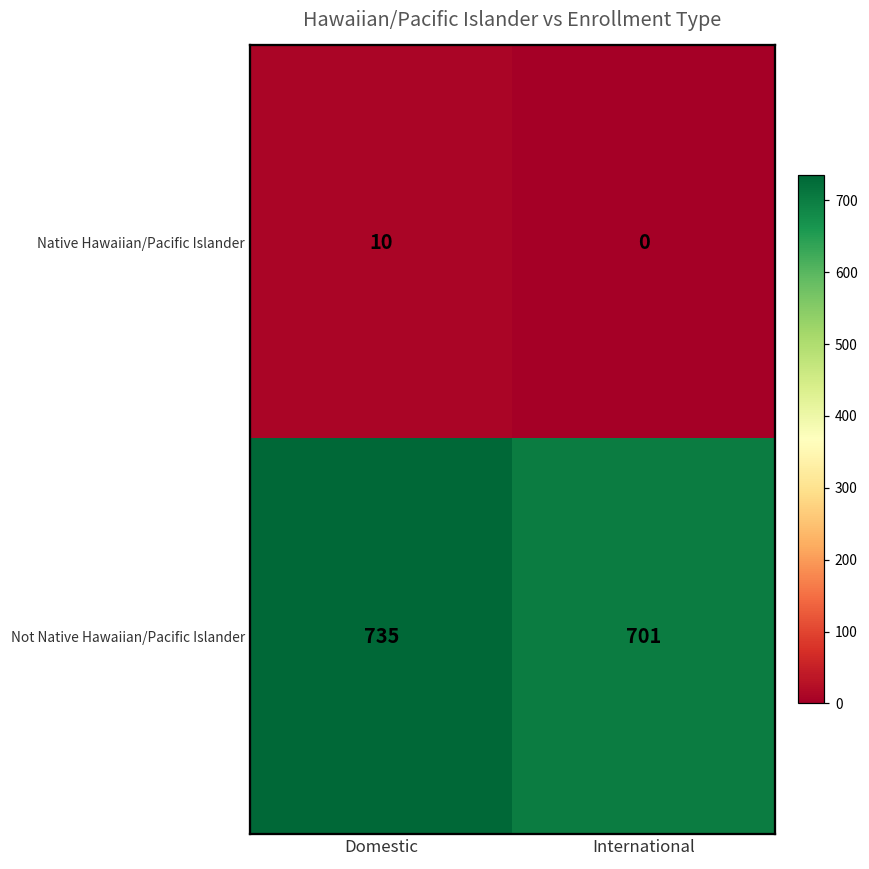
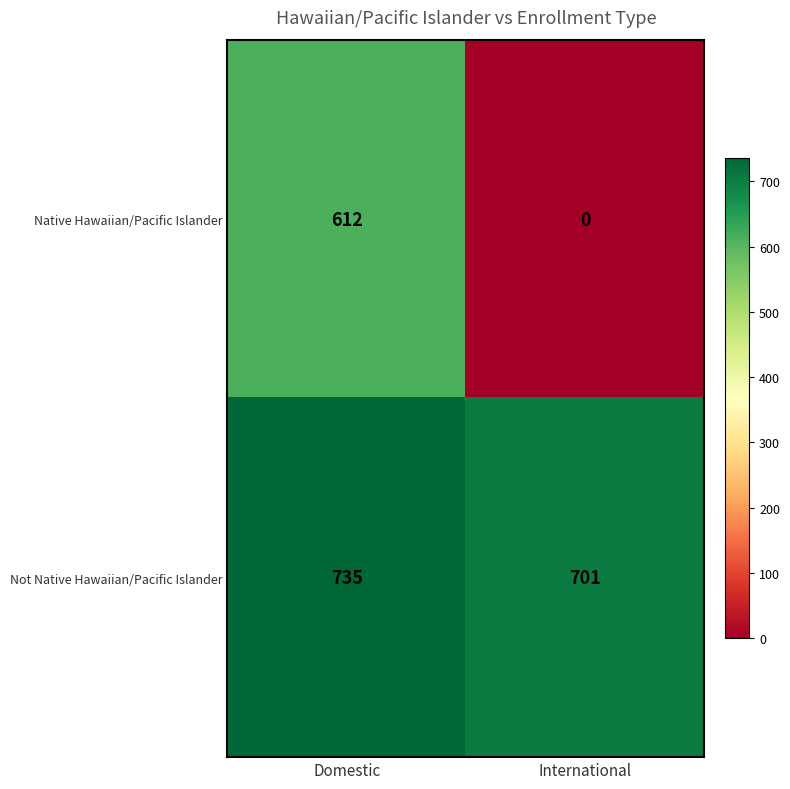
Native Hawaiian/Pacific Islander, Domestic: 10 -> 612
